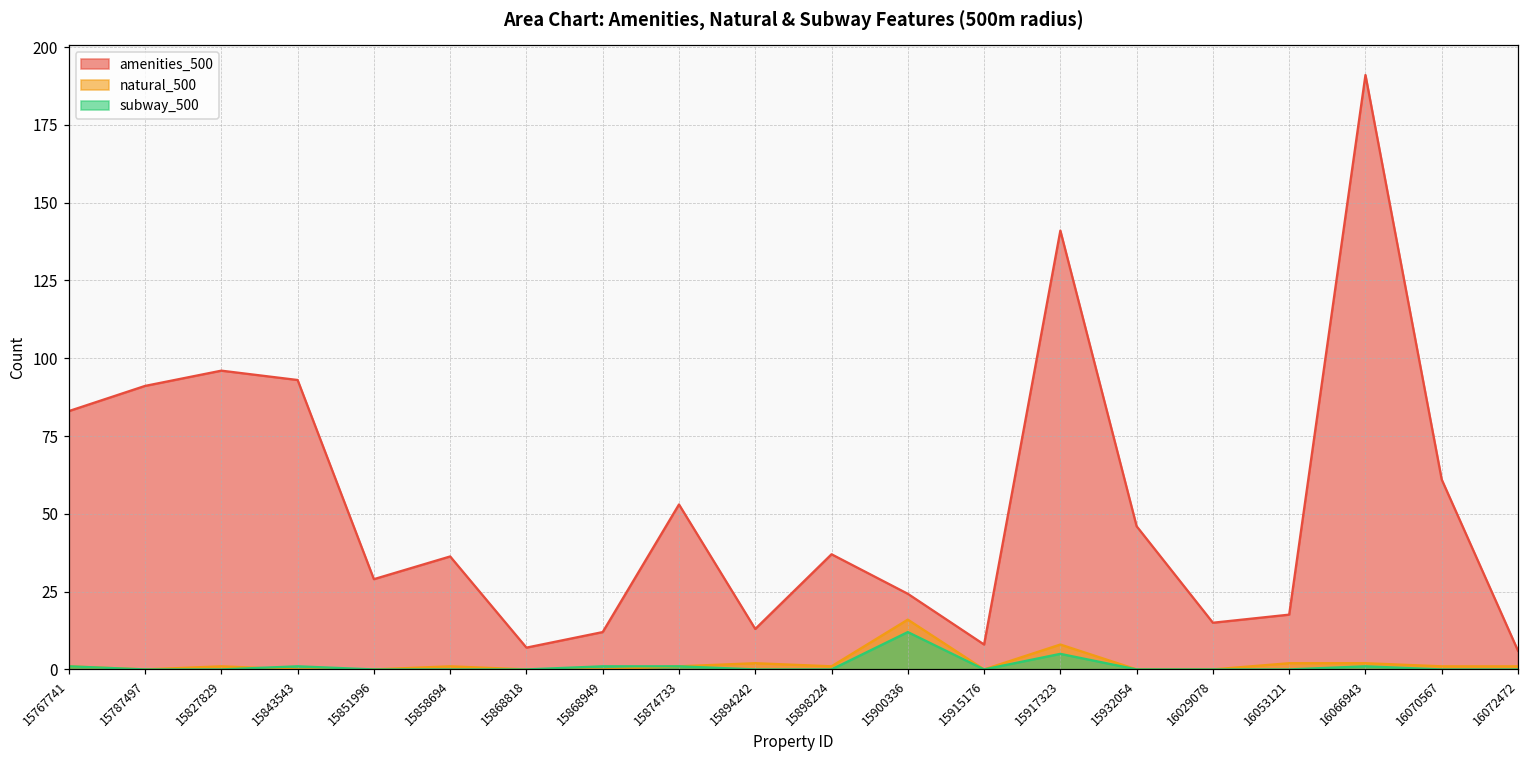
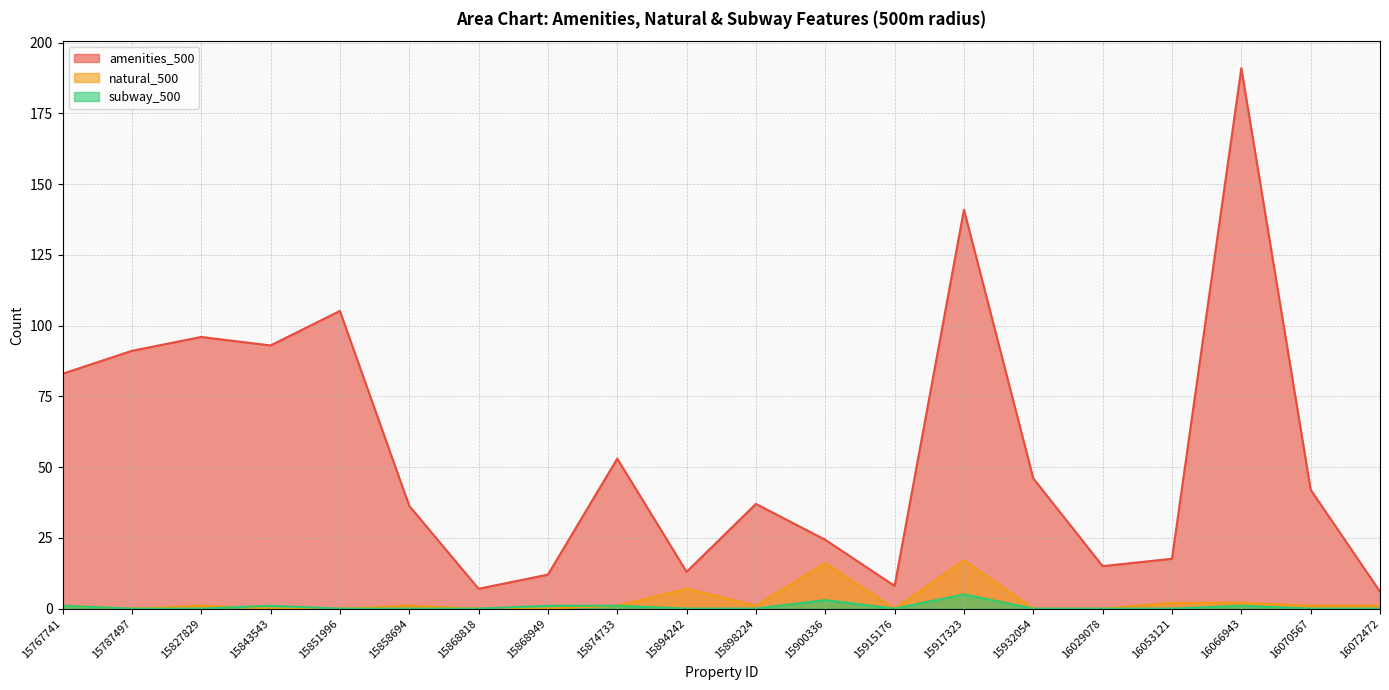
amenities_500, 15851996: 29 -> 105
natural_500, 15894242: 2 -> 7
subway_500, 15900336: 12 -> 3
natural_500, 15917323: 8 -> 17
amenities_500, 16070567: 61 -> 42
